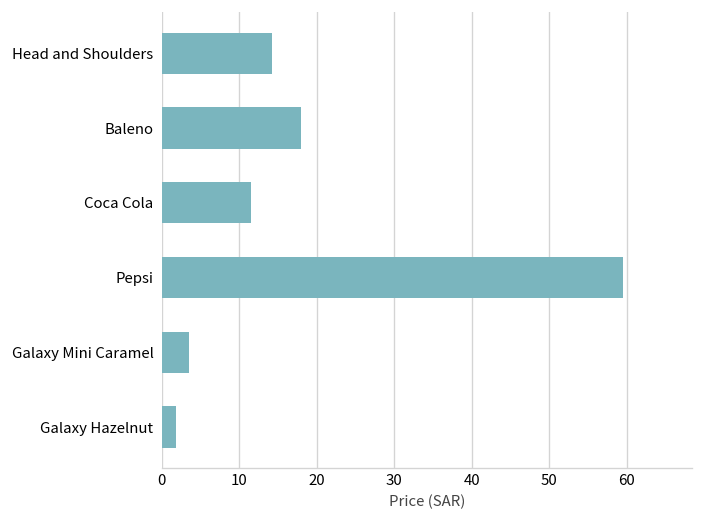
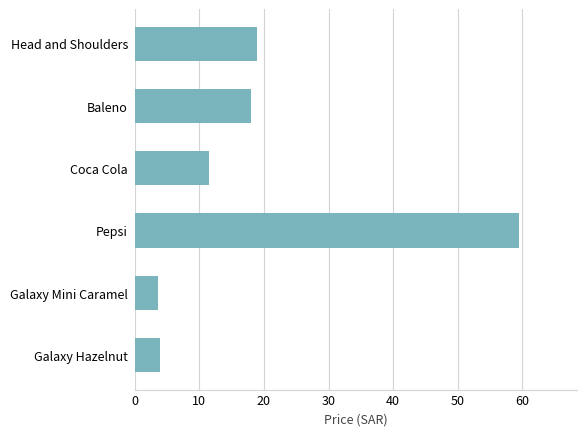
Head and Shoulders: 14 -> 19
Galaxy Hazelnut: 2 -> 4
